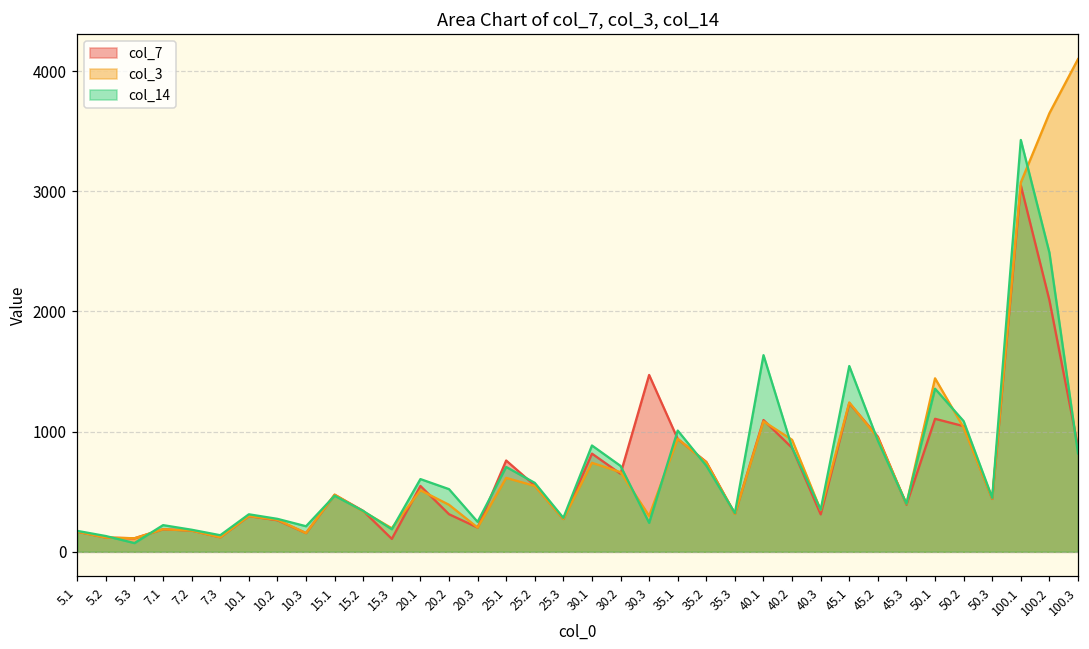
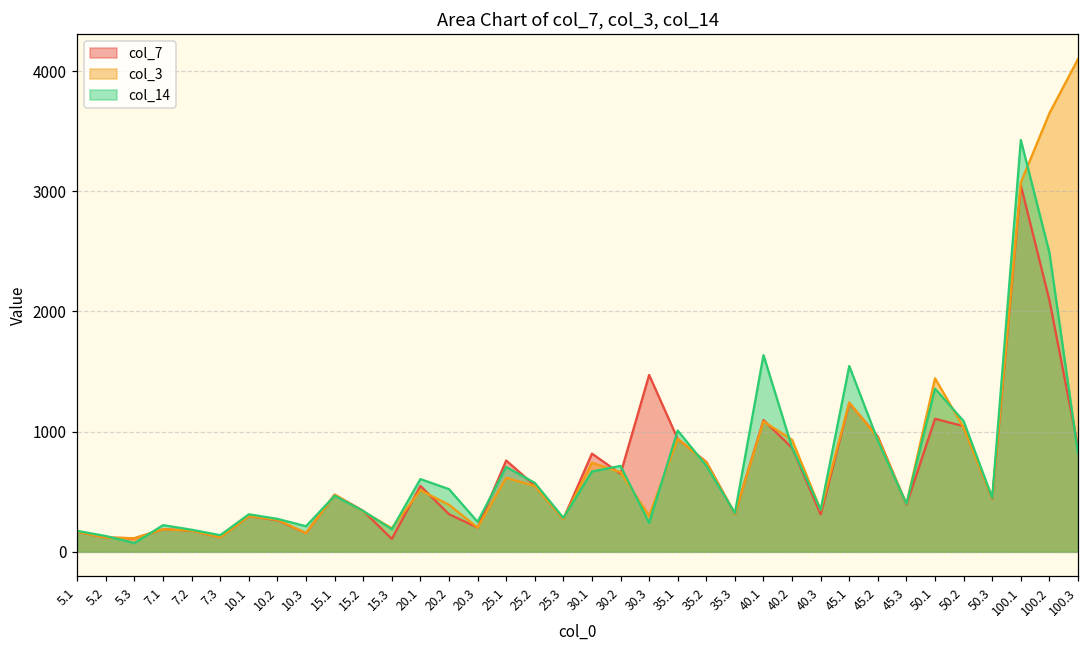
col_14, 30.1: 880 -> 670
